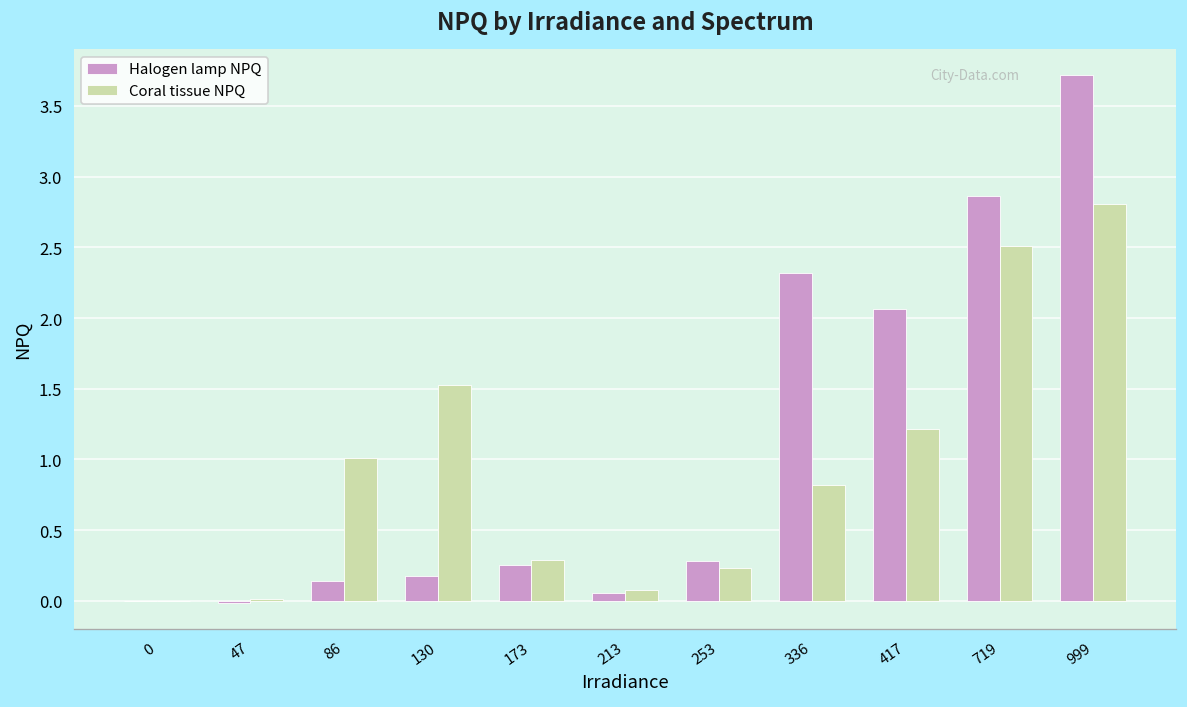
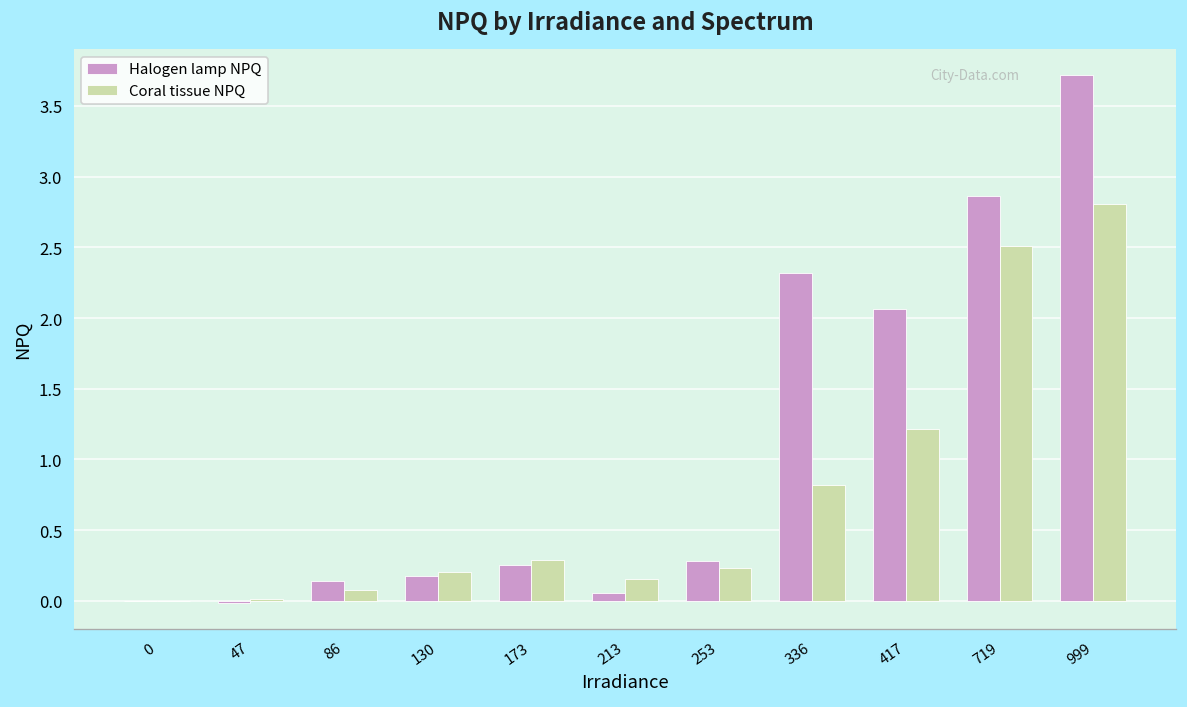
Coral tissue NPQ, 86: 1.01 -> 0.07
Coral tissue NPQ, 130: 1.52 -> 0.20
Coral tissue NPQ, 213: 0.08 -> 0.15
